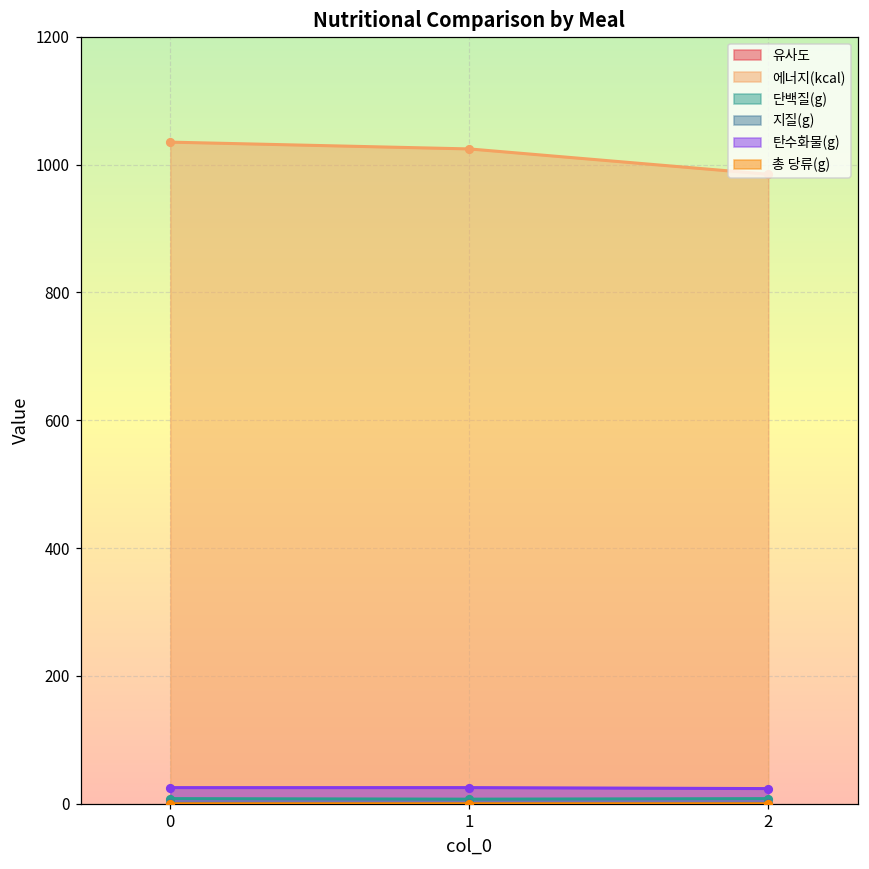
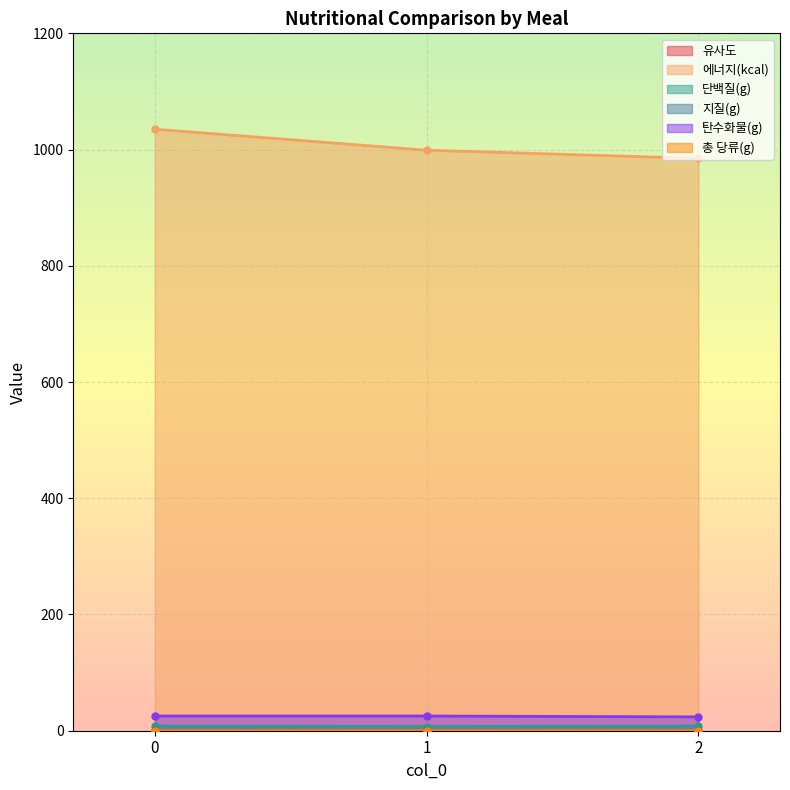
에너지(kcal), 1: 1020 -> 1000
